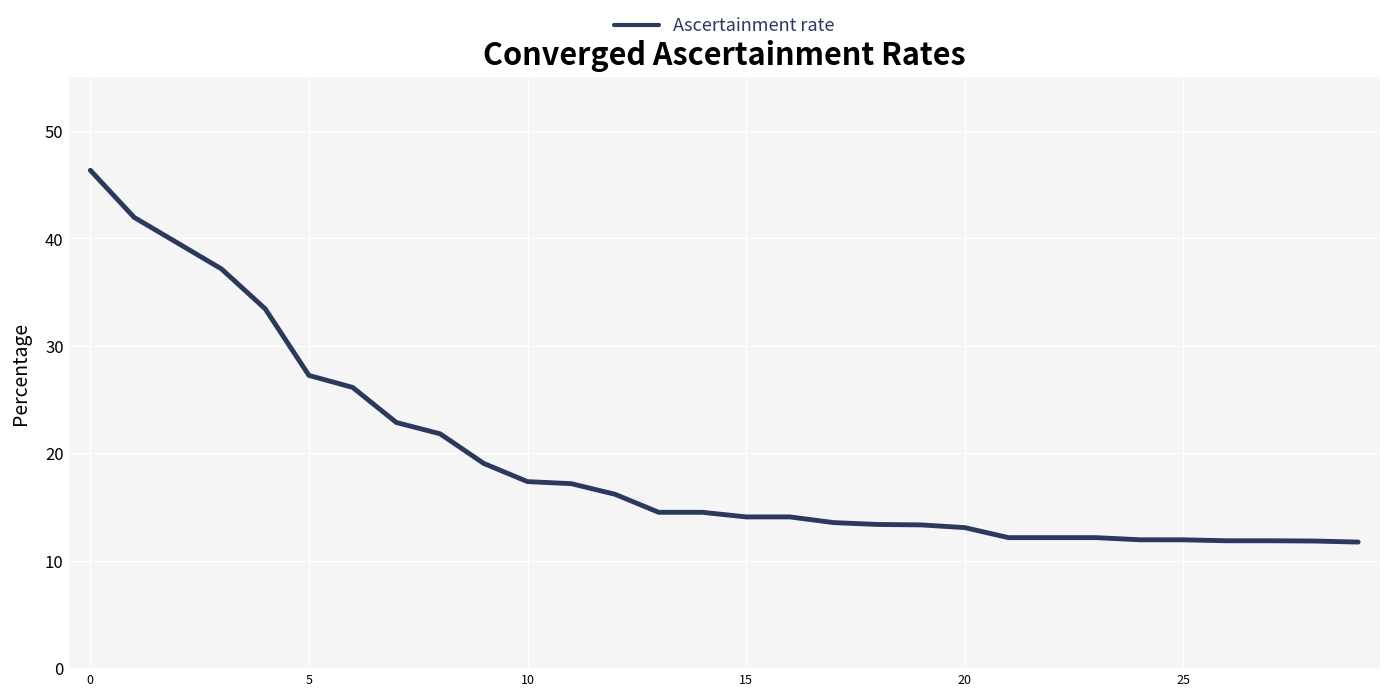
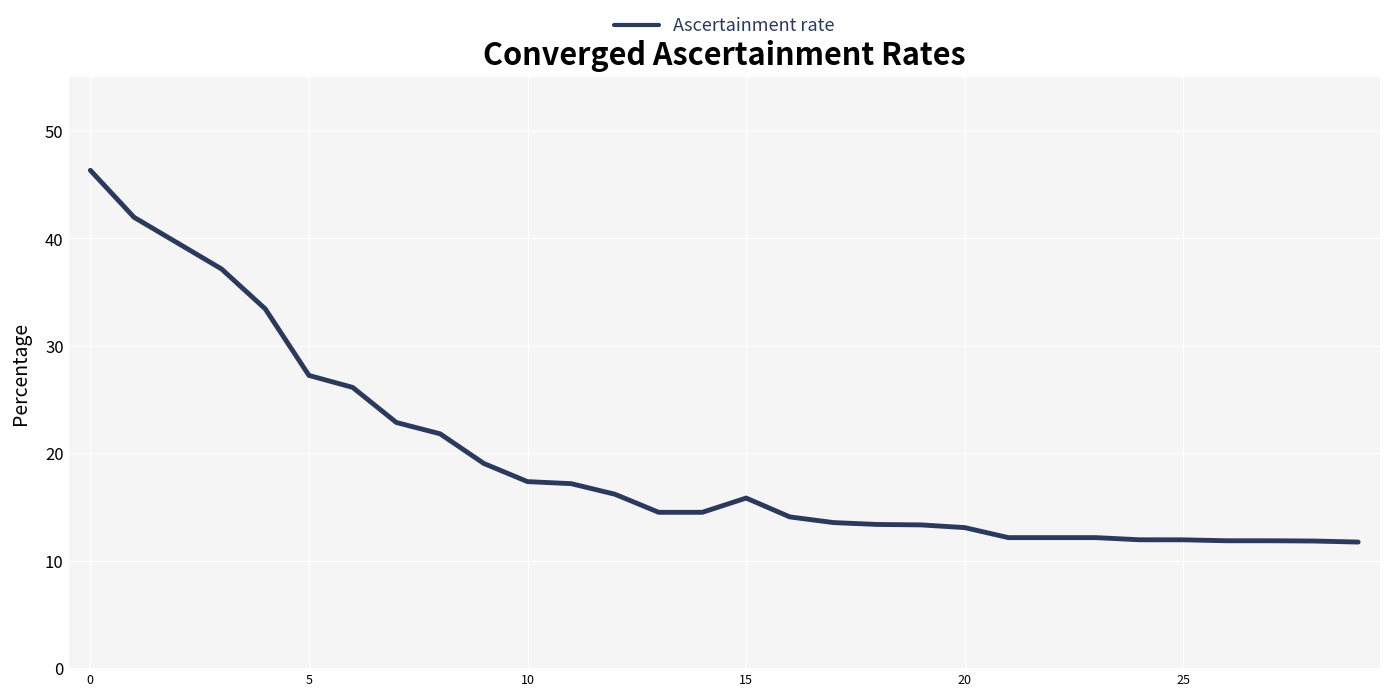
15: 14.1 -> 15.8
